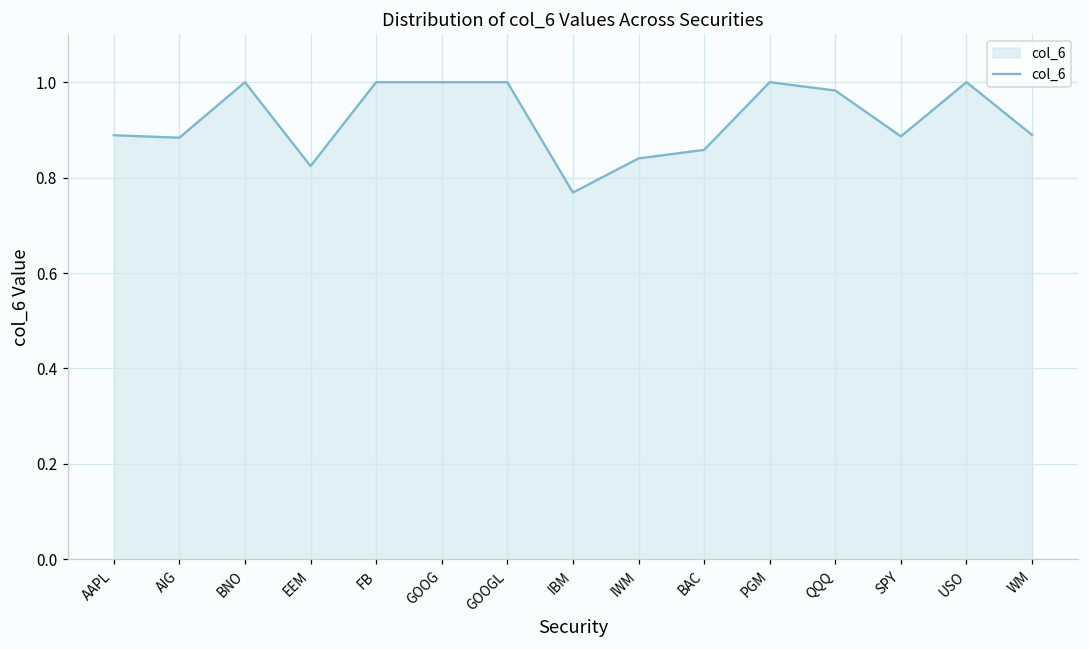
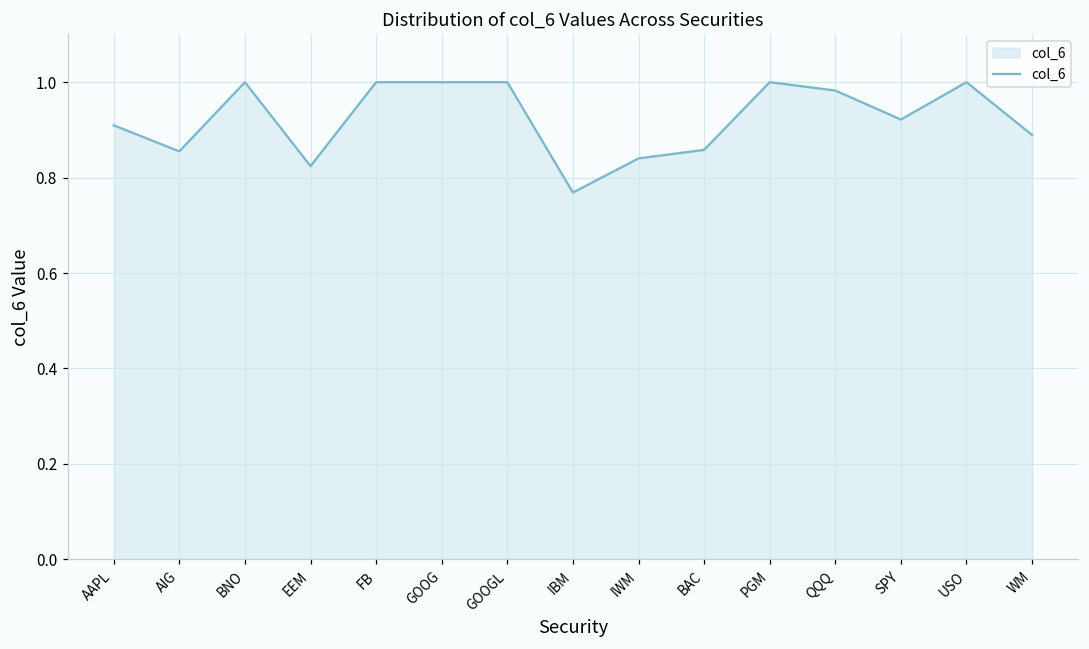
AAPL: 0.89 -> 0.91
AIG: 0.88 -> 0.85
SPY: 0.89 -> 0.92
